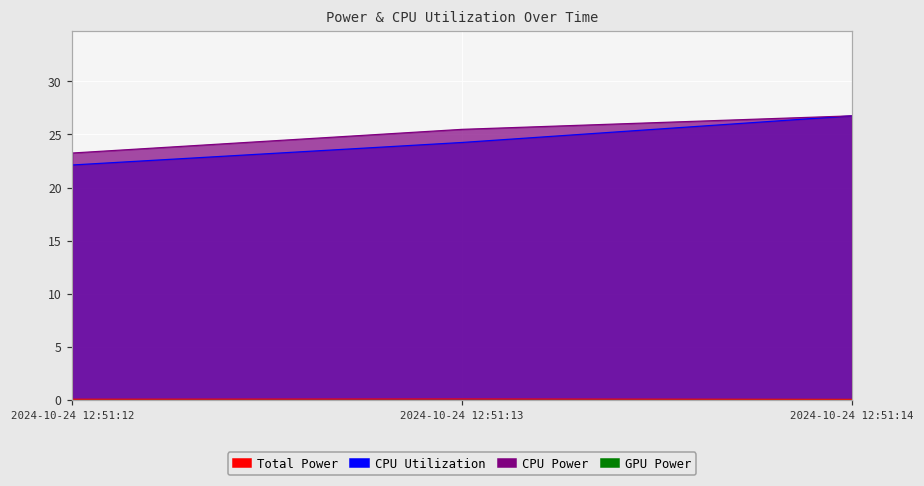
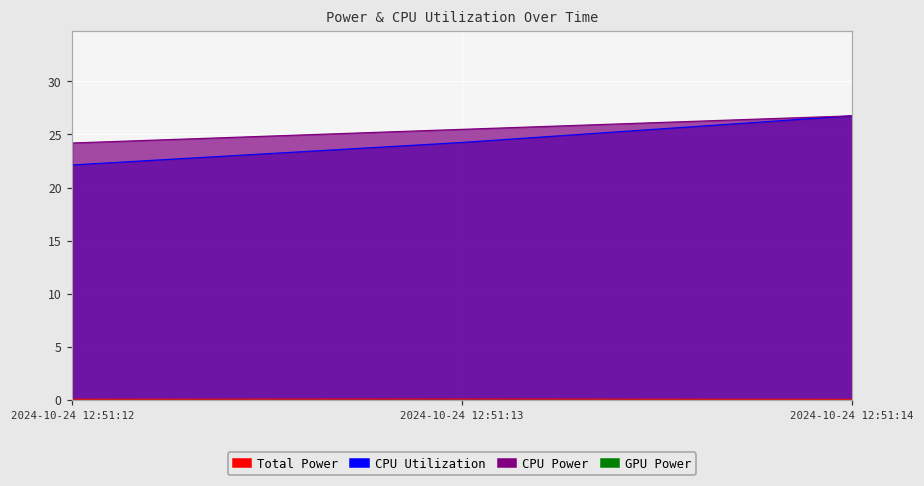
CPU Power, 2024-10-24 12:51:12: 23 -> 24
